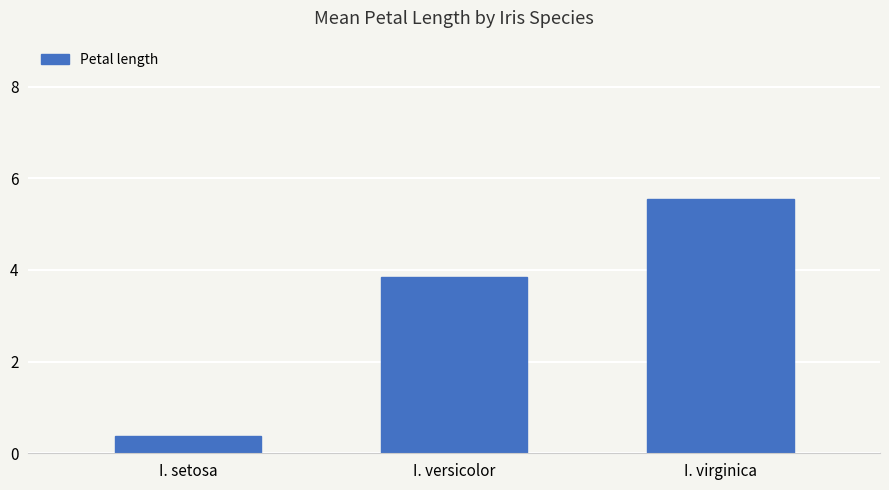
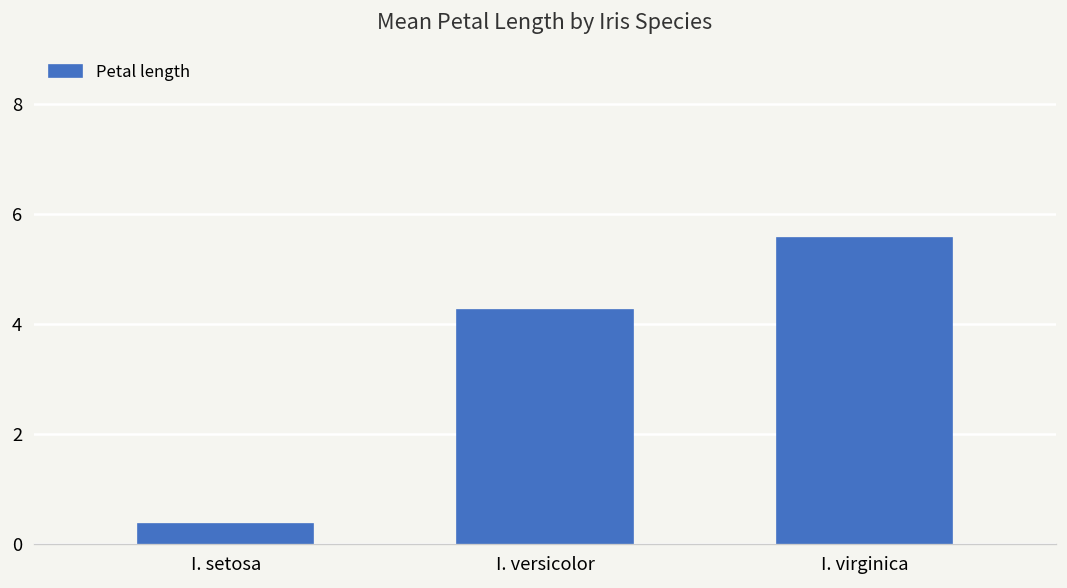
I. versicolor: 3.8 -> 4.3
